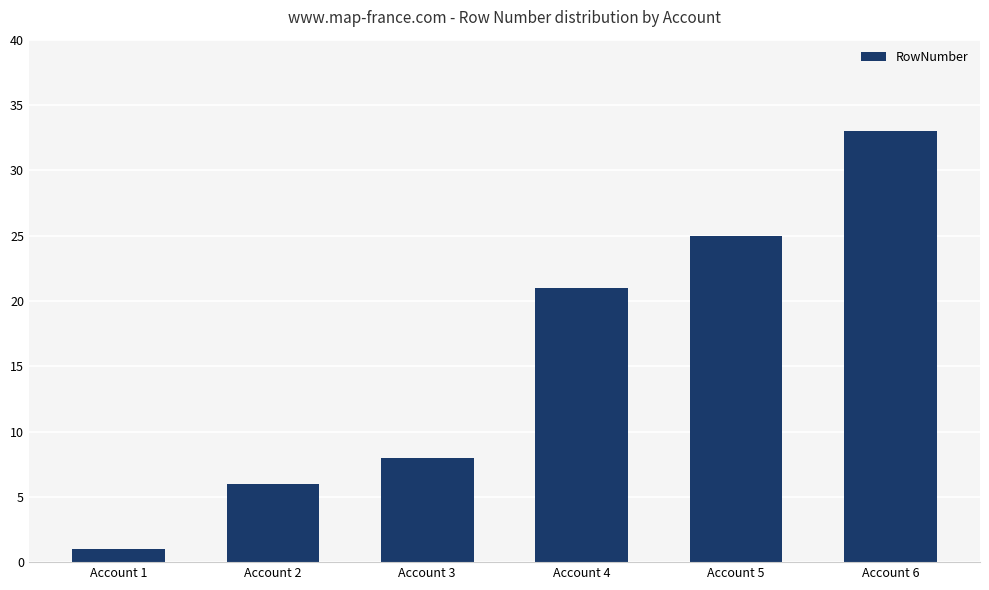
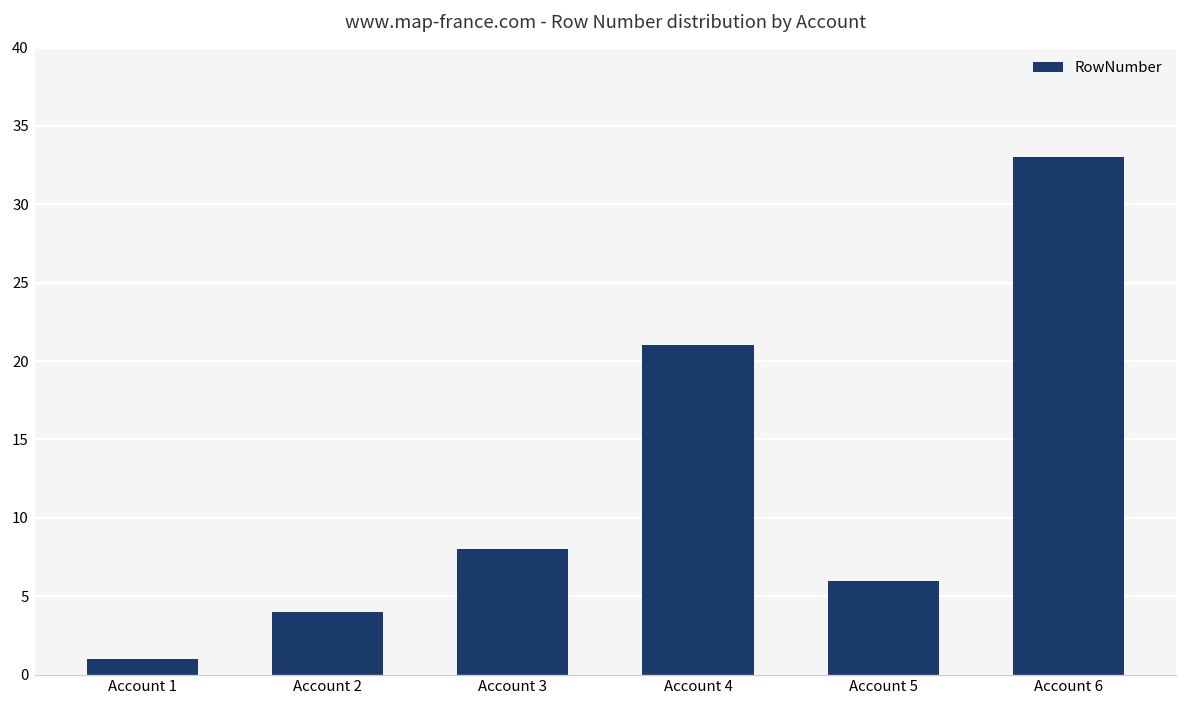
Account 2: 6 -> 4
Account 5: 25 -> 6
